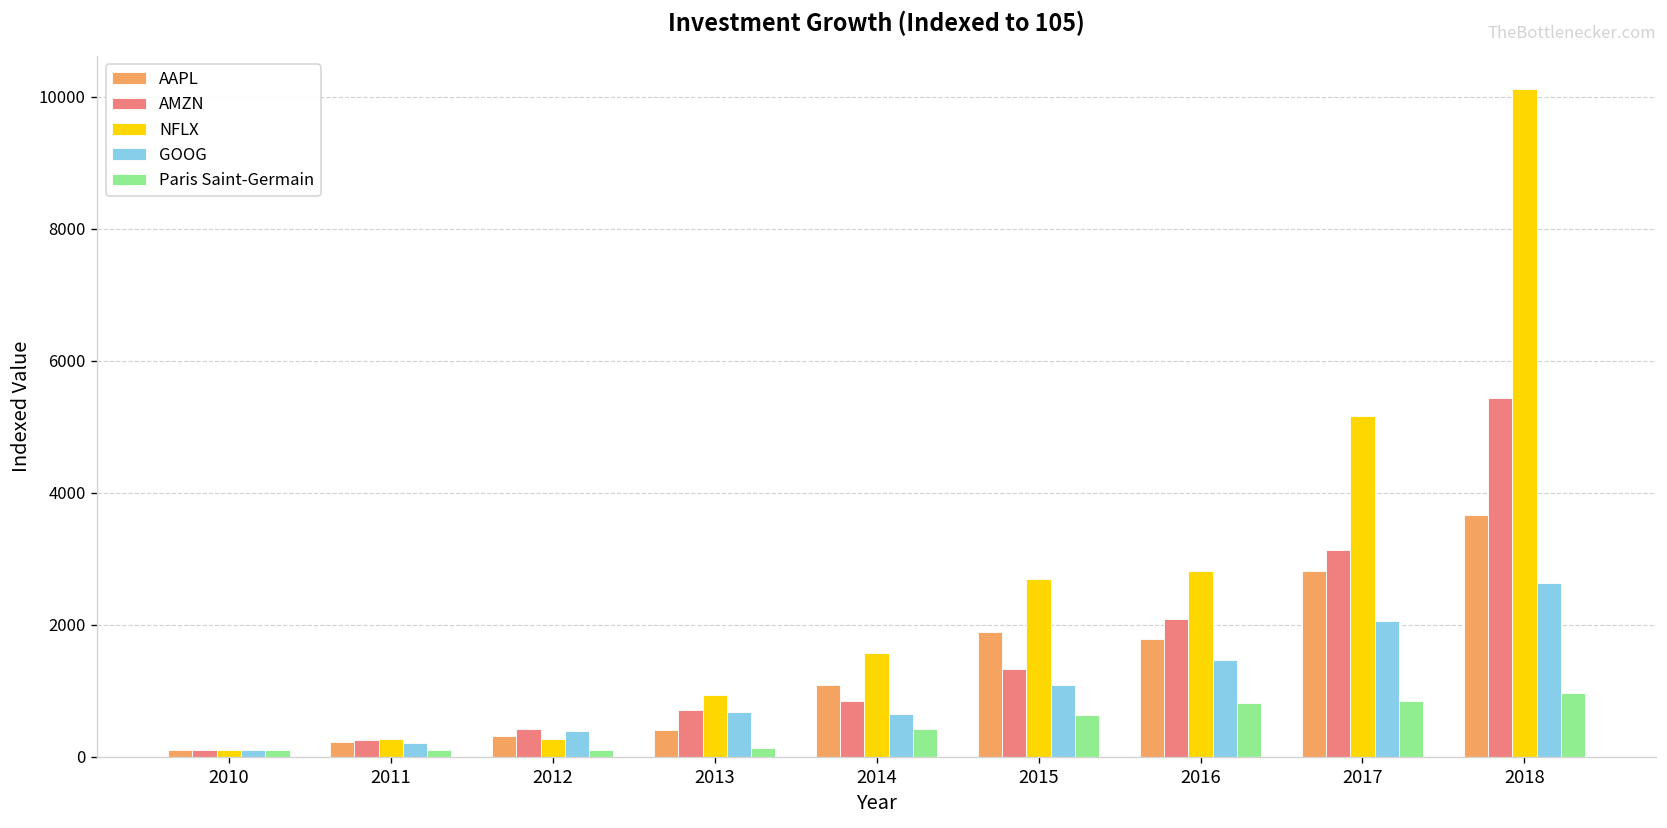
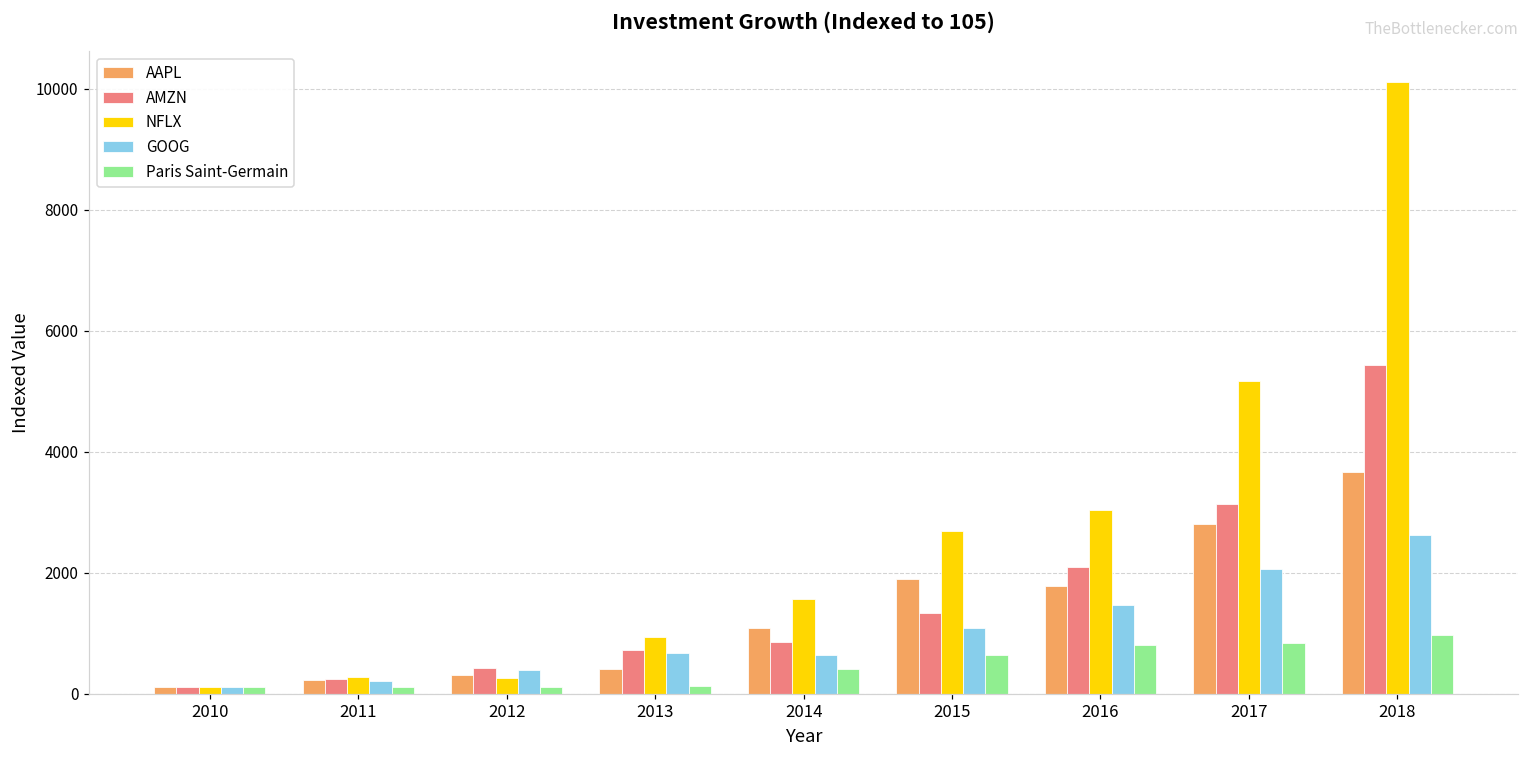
NFLX, 2016: 2800 -> 3000
